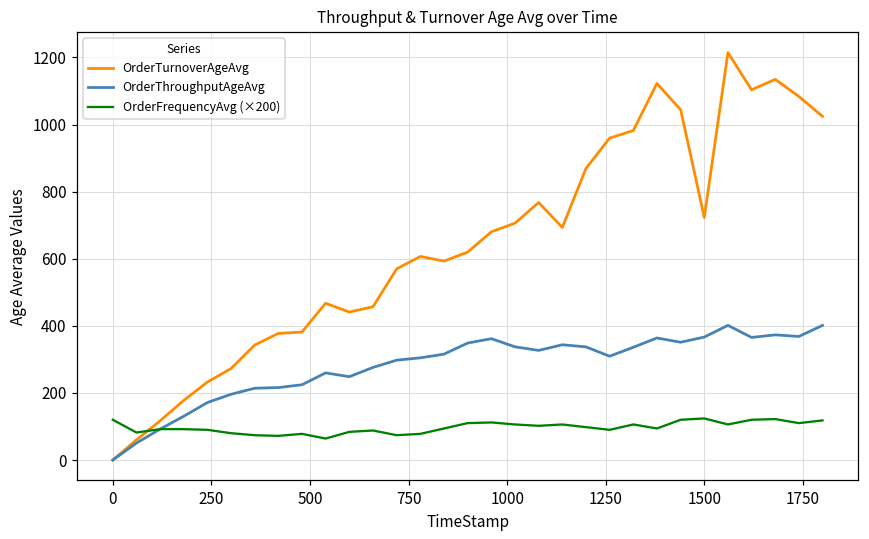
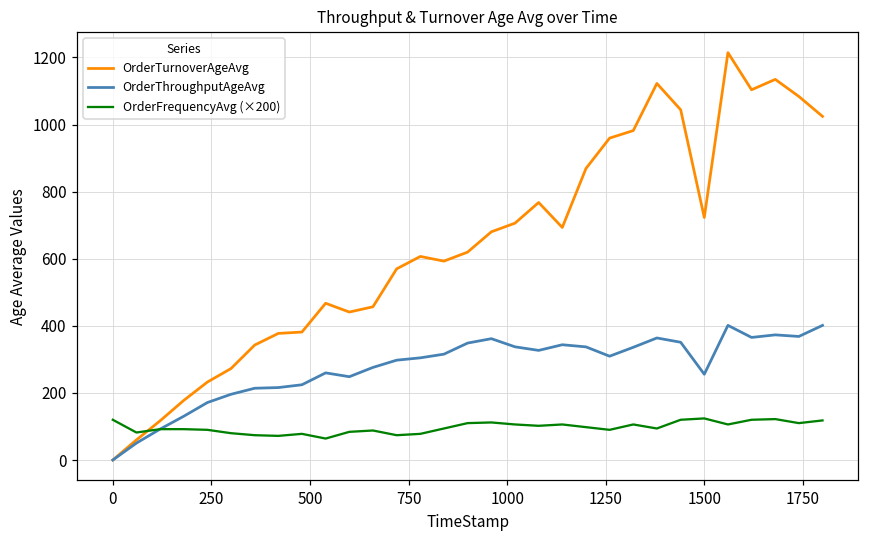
OrderThroughputAgeAvg, 1500: 370 -> 260
